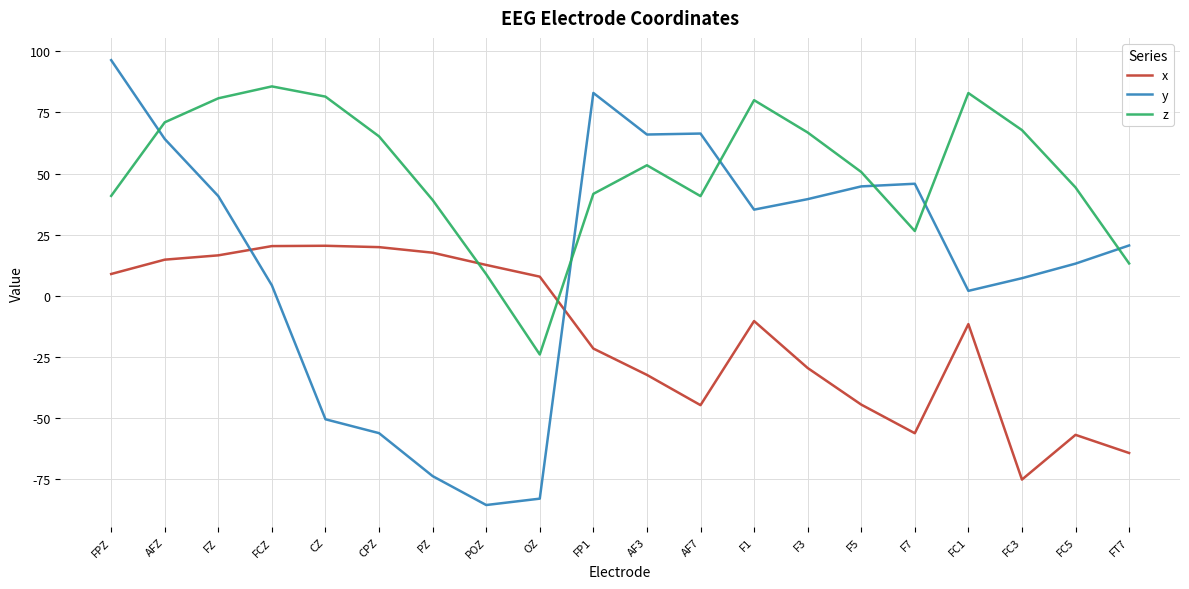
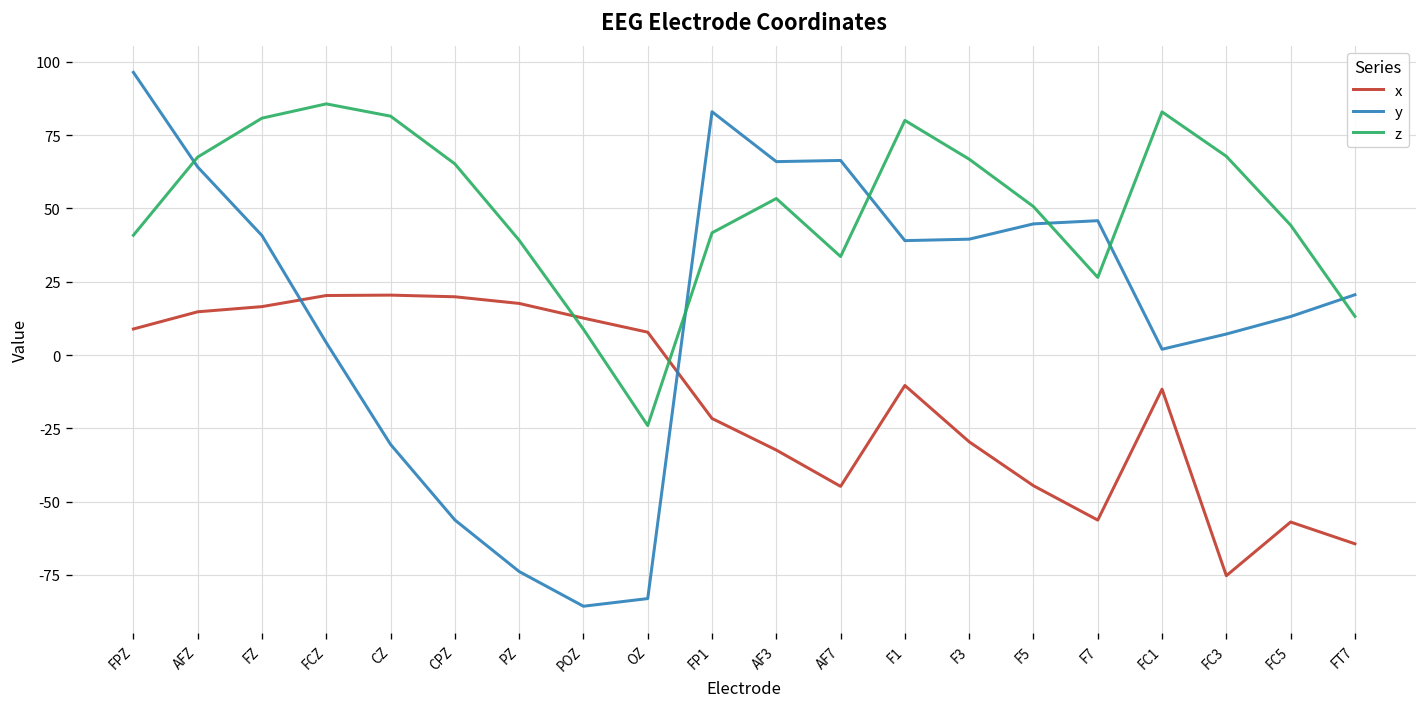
z, AFZ: 71 -> 68
y, CZ: -51 -> -30
z, AF7: 41 -> 34
y, F1: 35 -> 39
